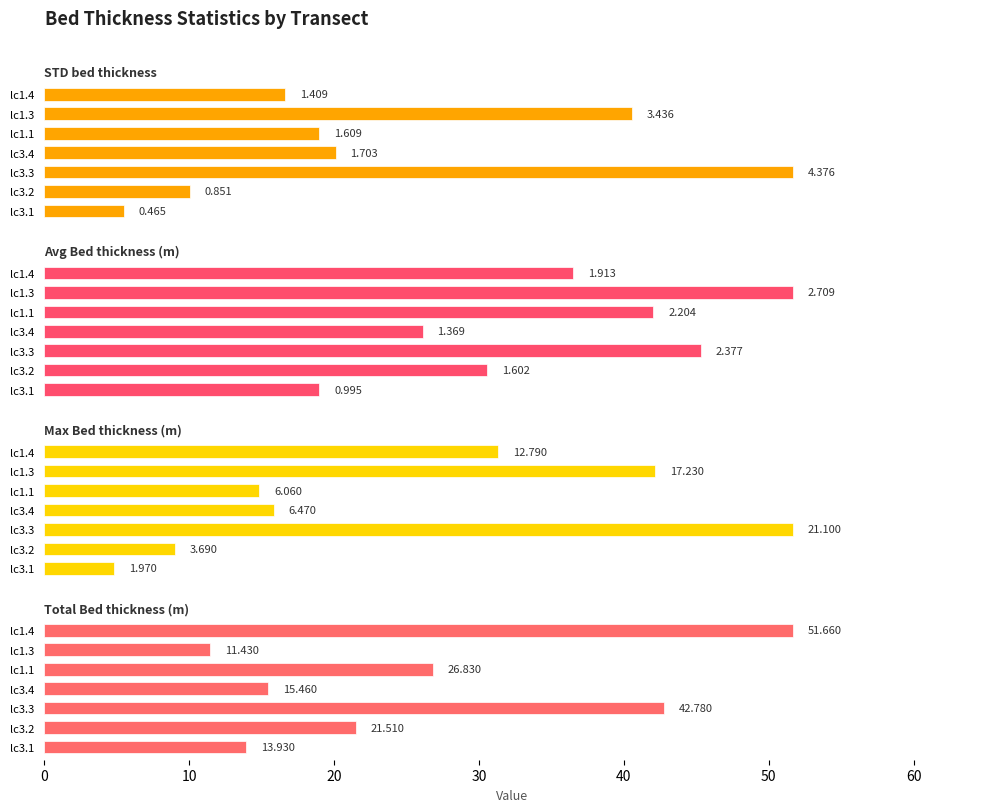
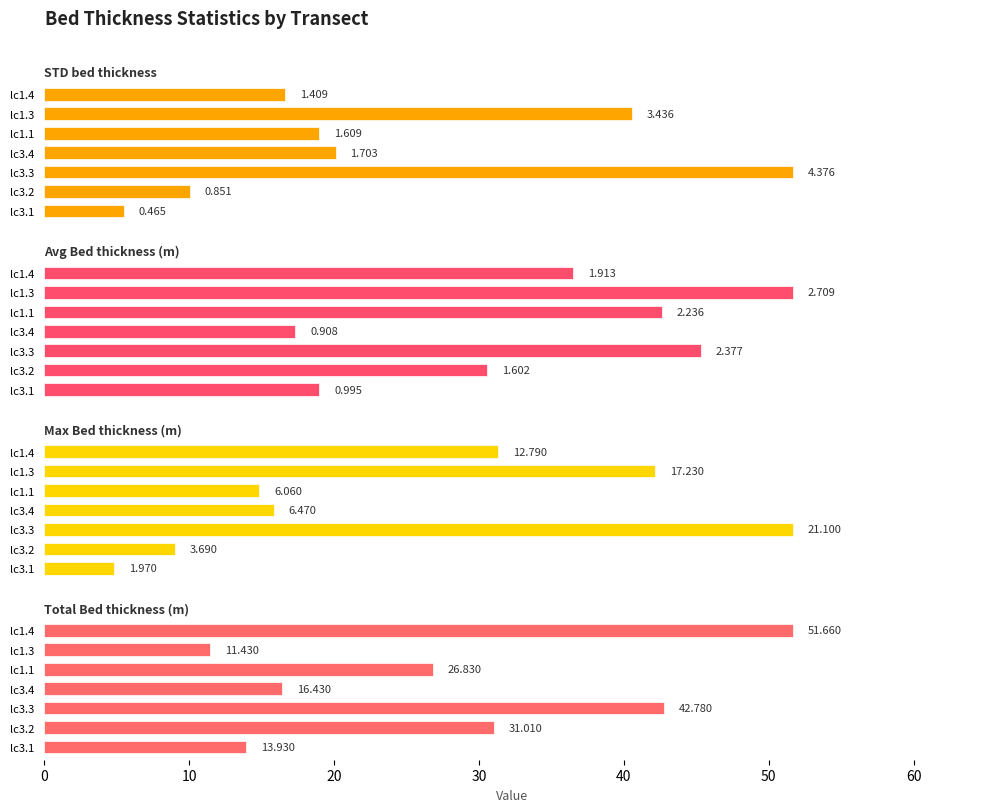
Avg Bed thickness (m), lc1.1: 2.204 -> 2.236
Avg Bed thickness (m), lc3.4: 1.369 -> 0.908
Total Bed thickness (m), lc3.4: 15.460 -> 16.430
Total Bed thickness (m), lc3.2: 21.510 -> 31.010
